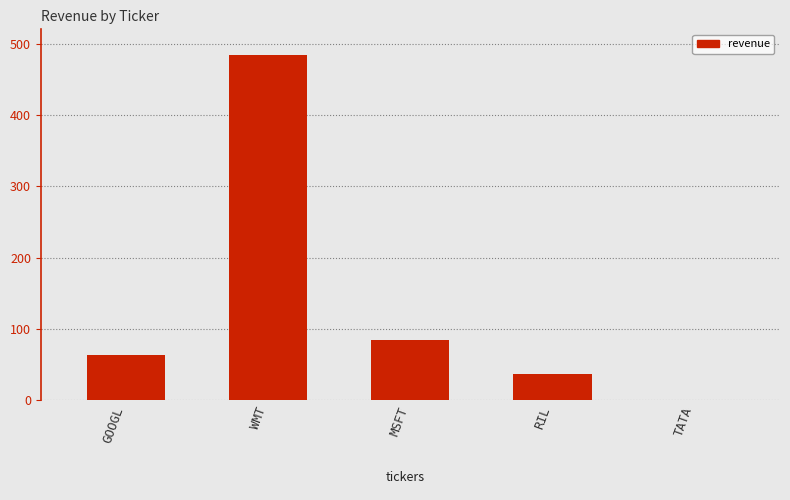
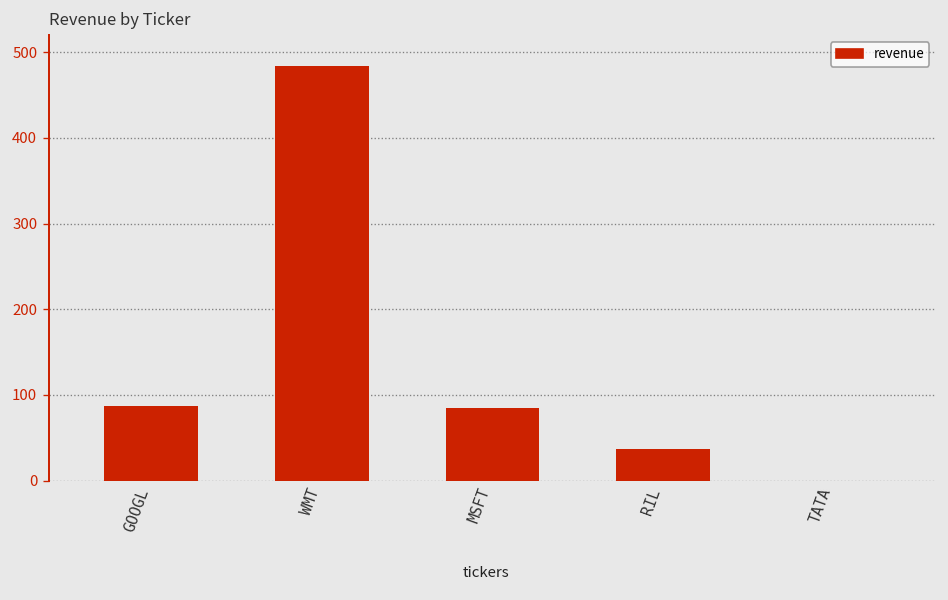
GOOGL: 60 -> 90
